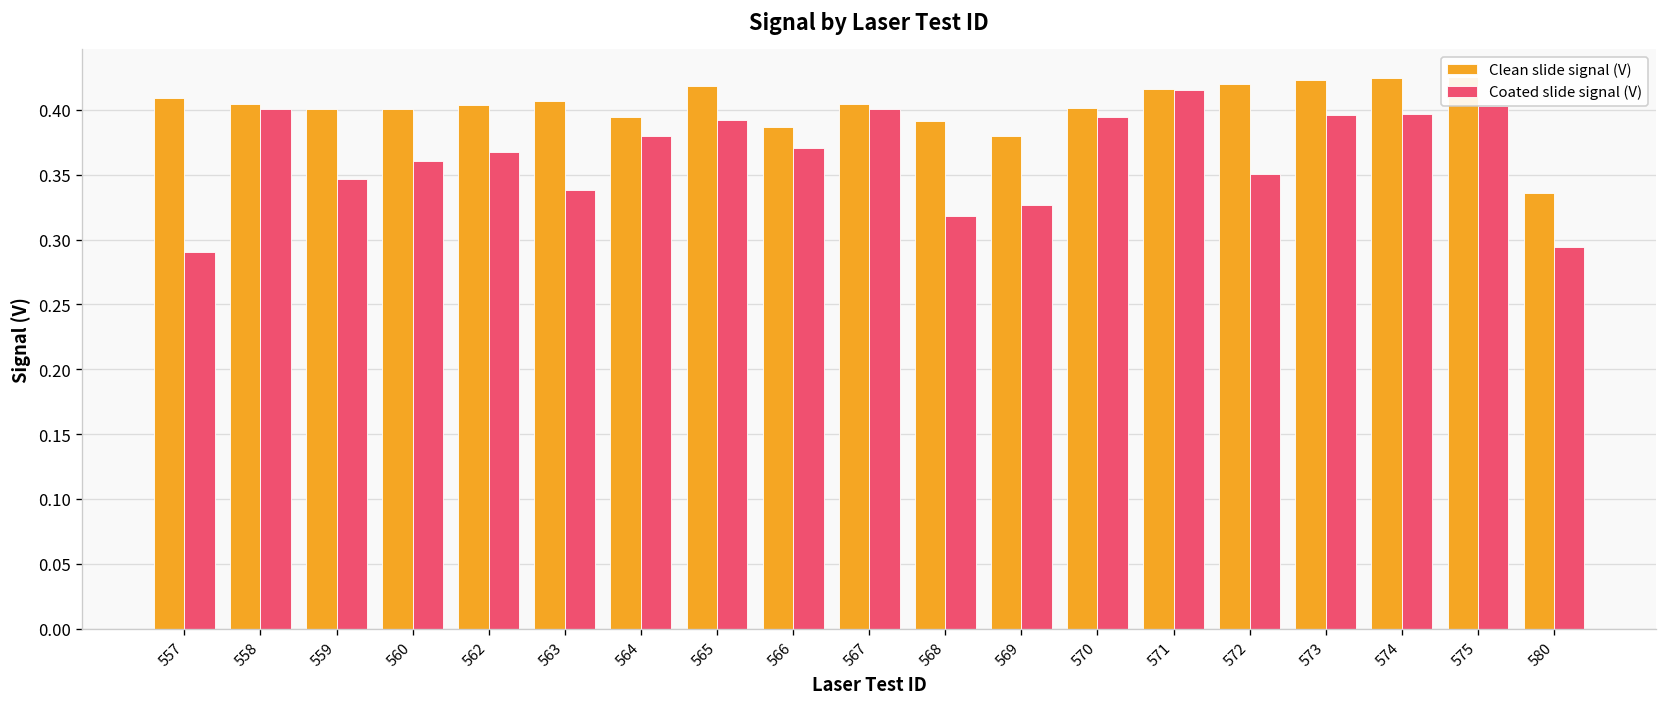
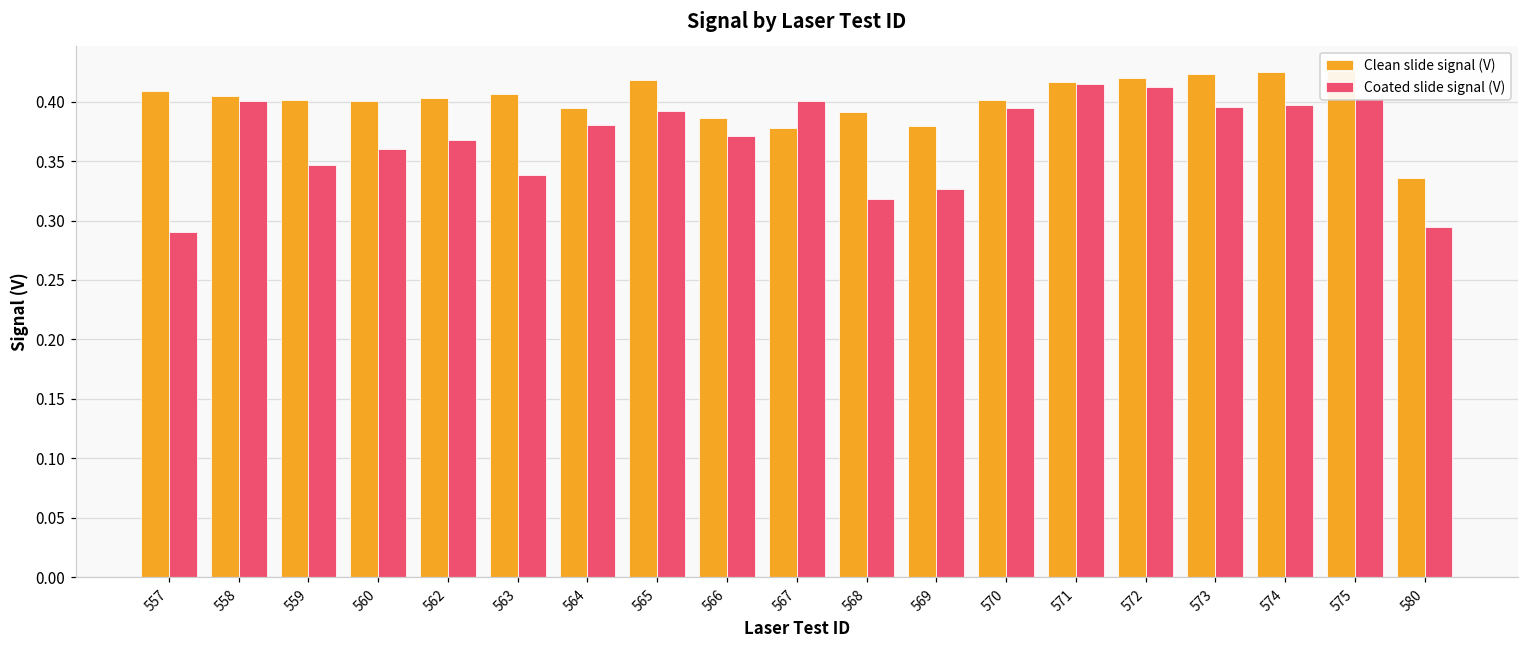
Clean slide signal (V), 567: 0.405 -> 0.378
Coated slide signal (V), 572: 0.350 -> 0.412
